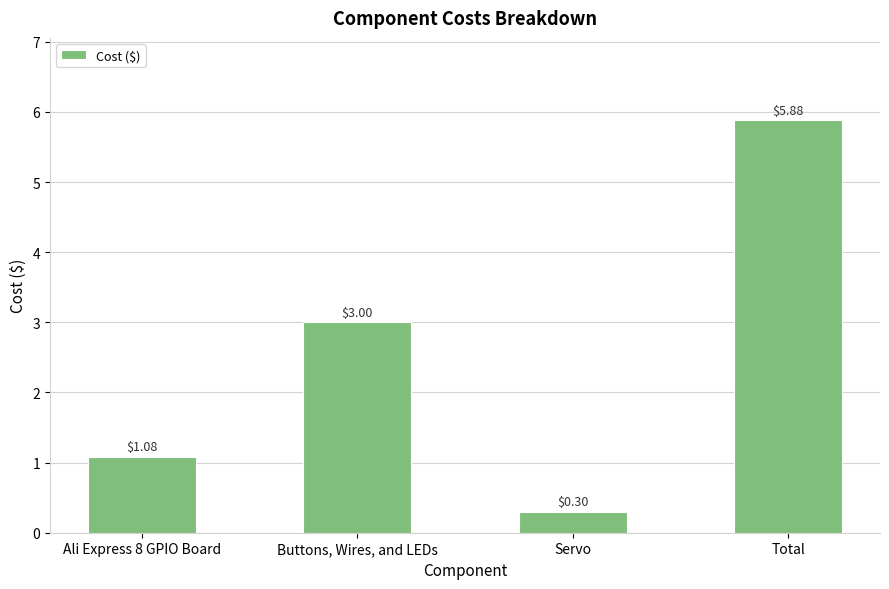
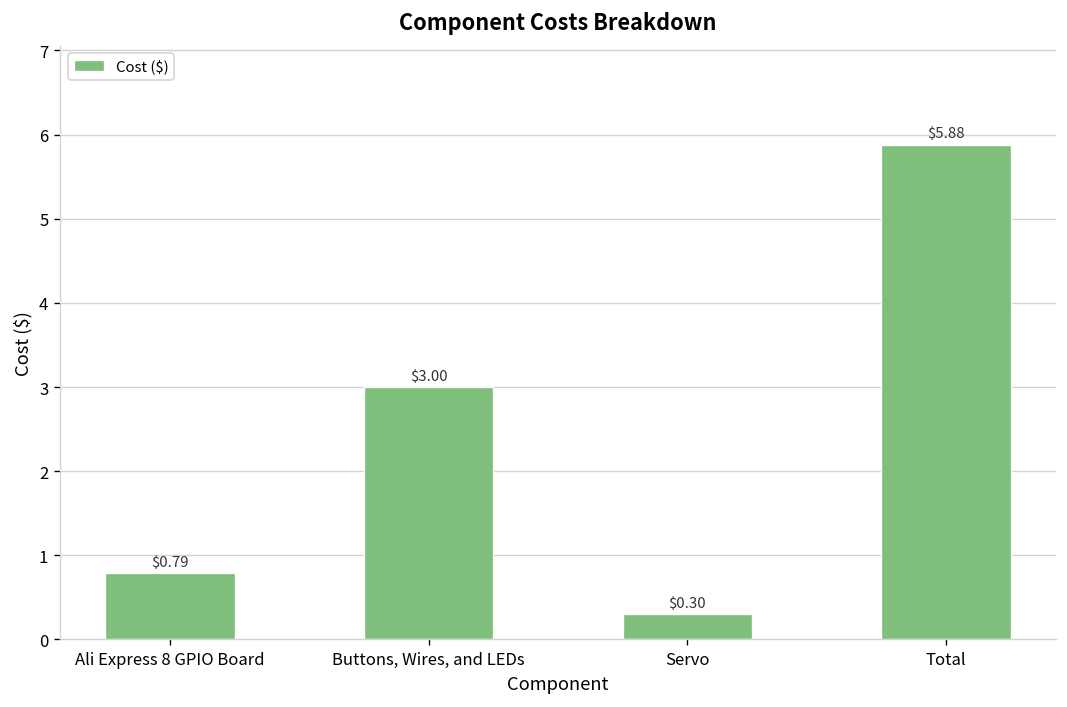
Ali Express 8 GPIO Board: $1.08 -> $0.79
